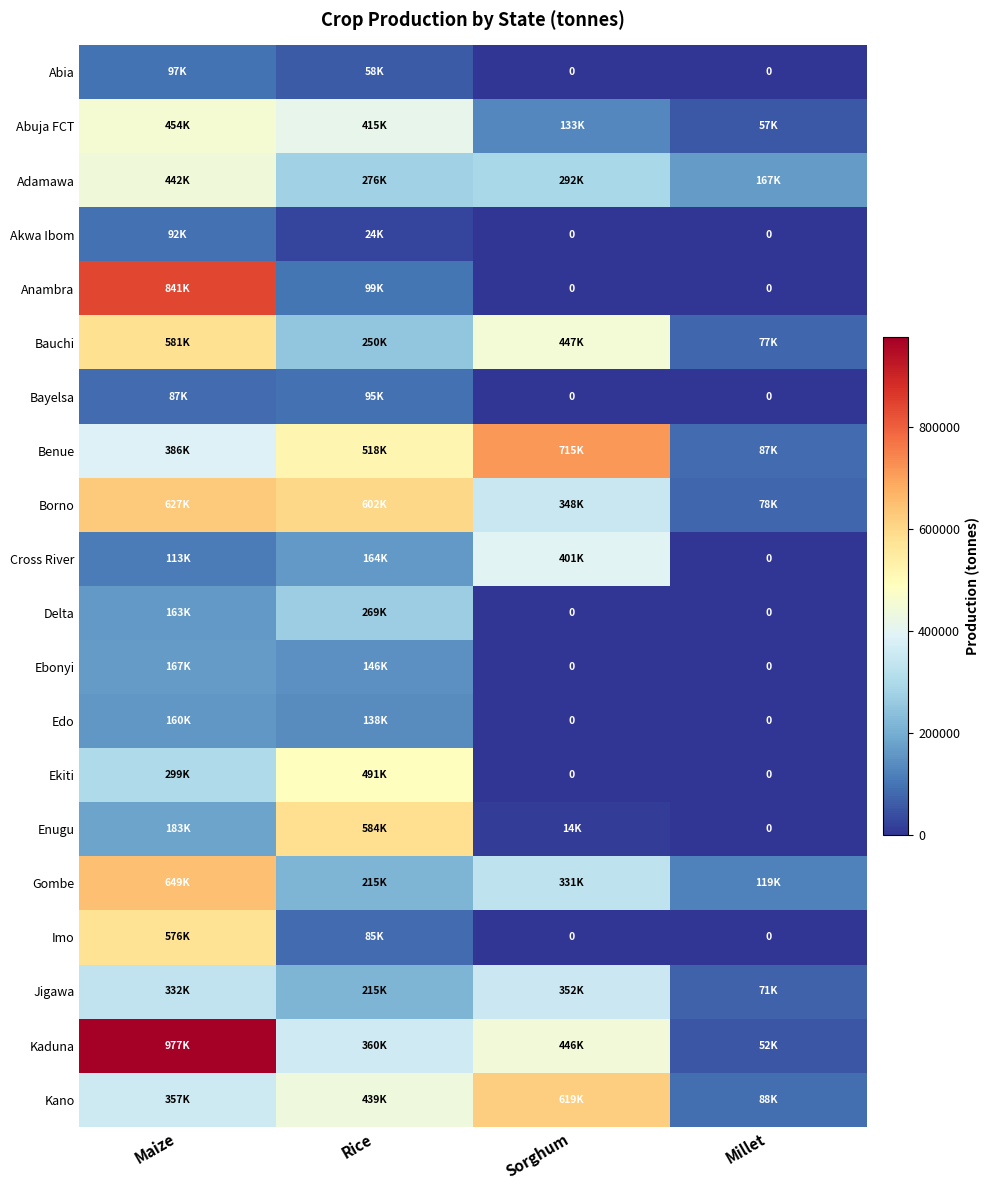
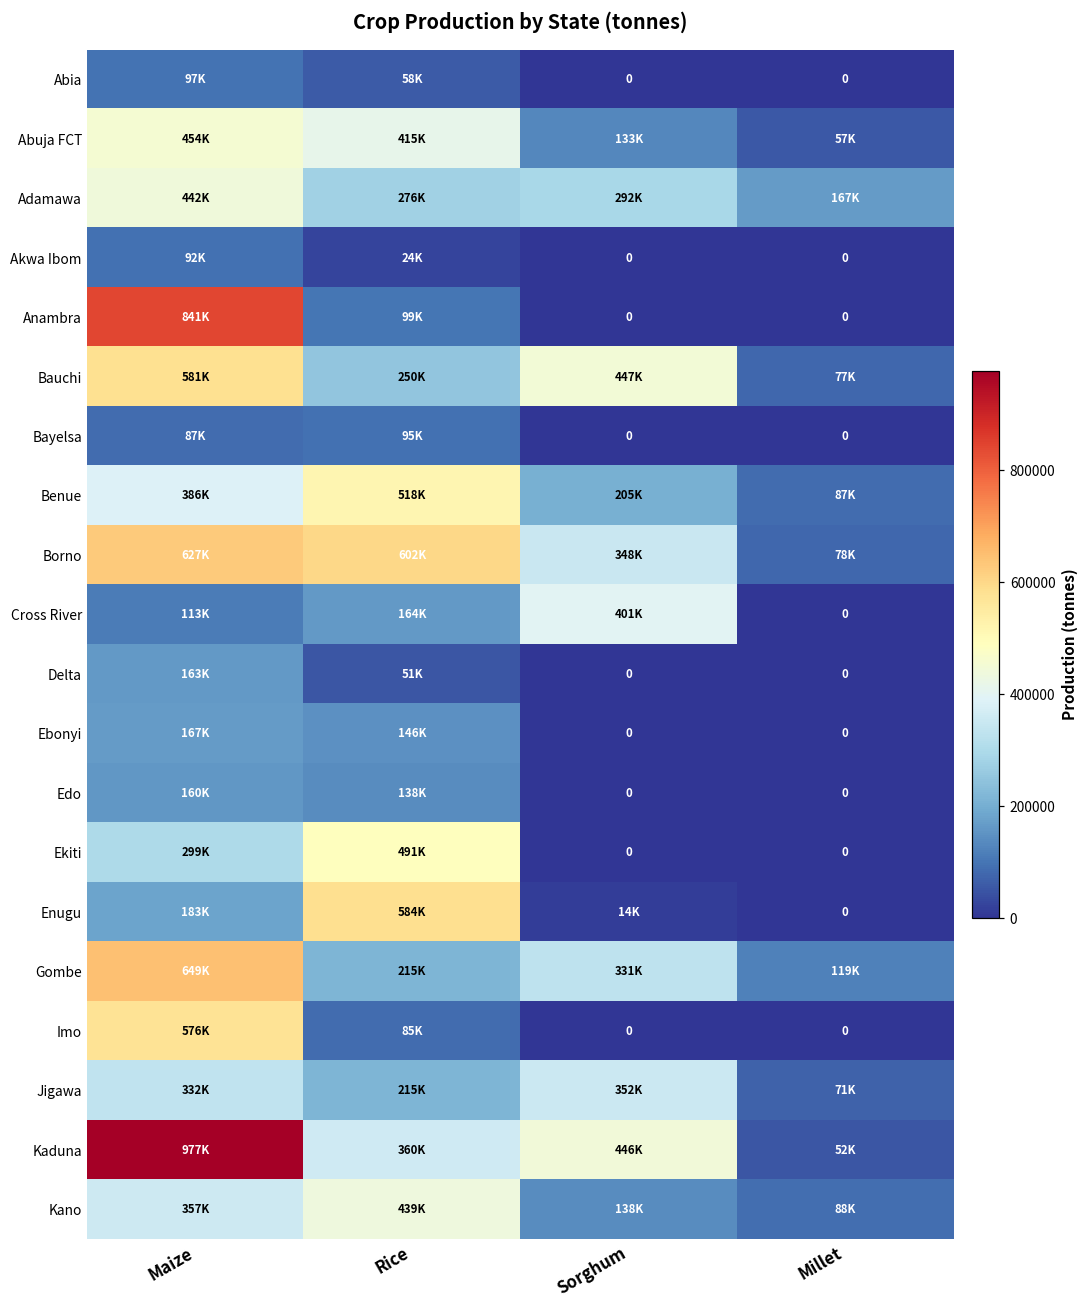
Benue, Sorghum: 715K -> 205K
Delta, Rice: 269K -> 51K
Kano, Sorghum: 619K -> 138K
